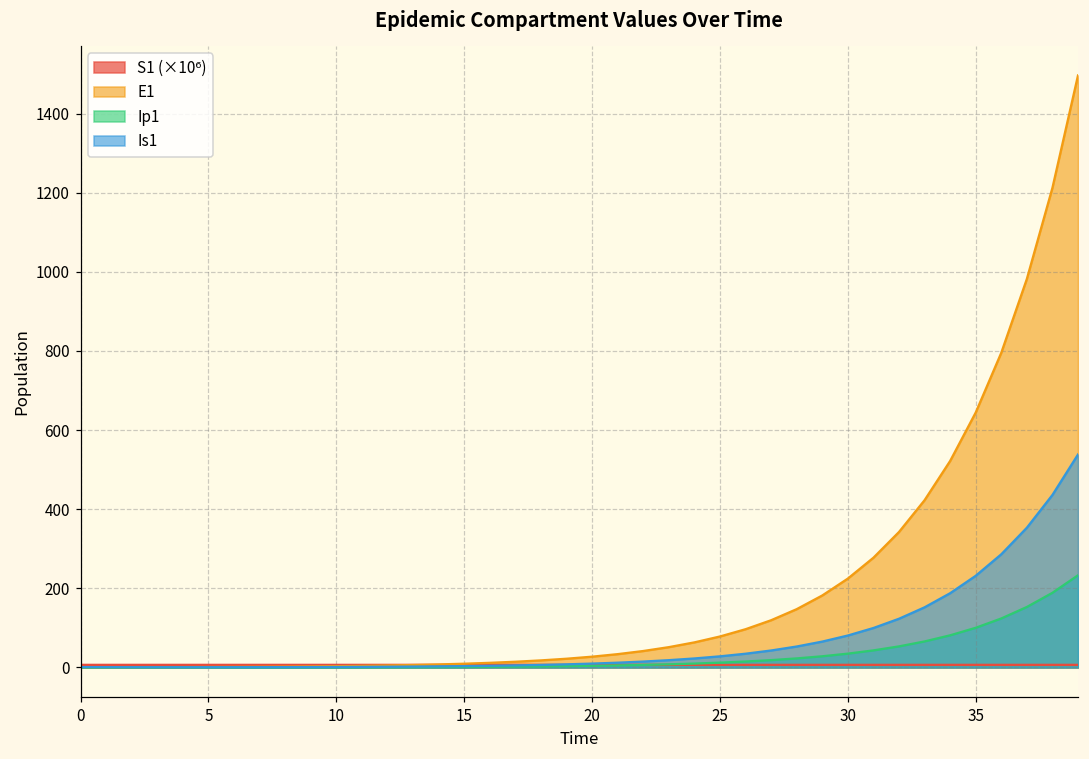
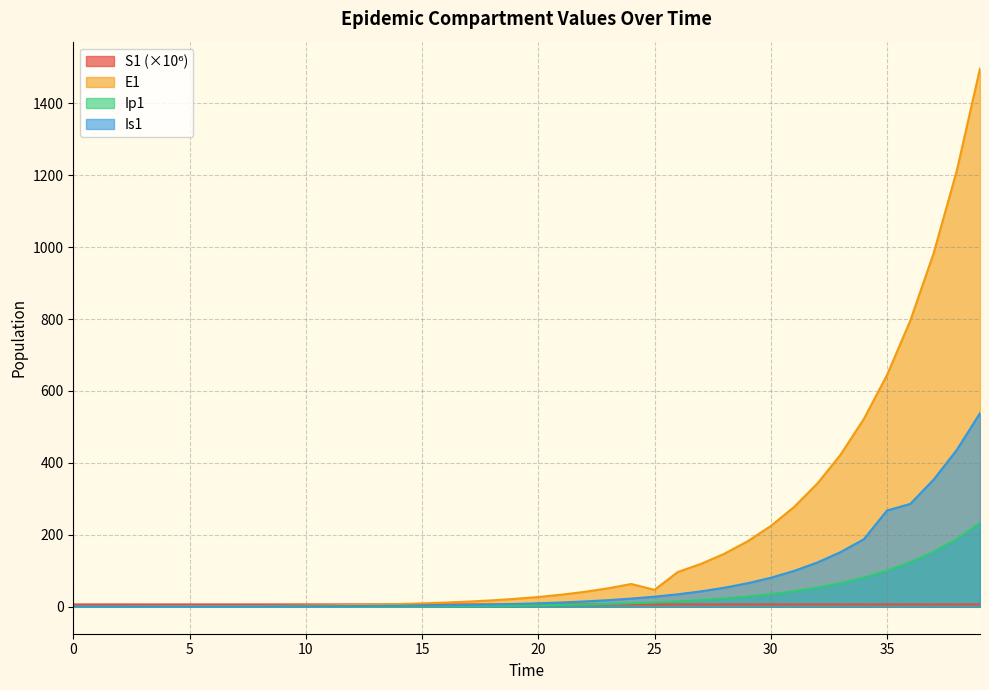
E1, 25: 80 -> 50
Is1, 35: 230 -> 270
